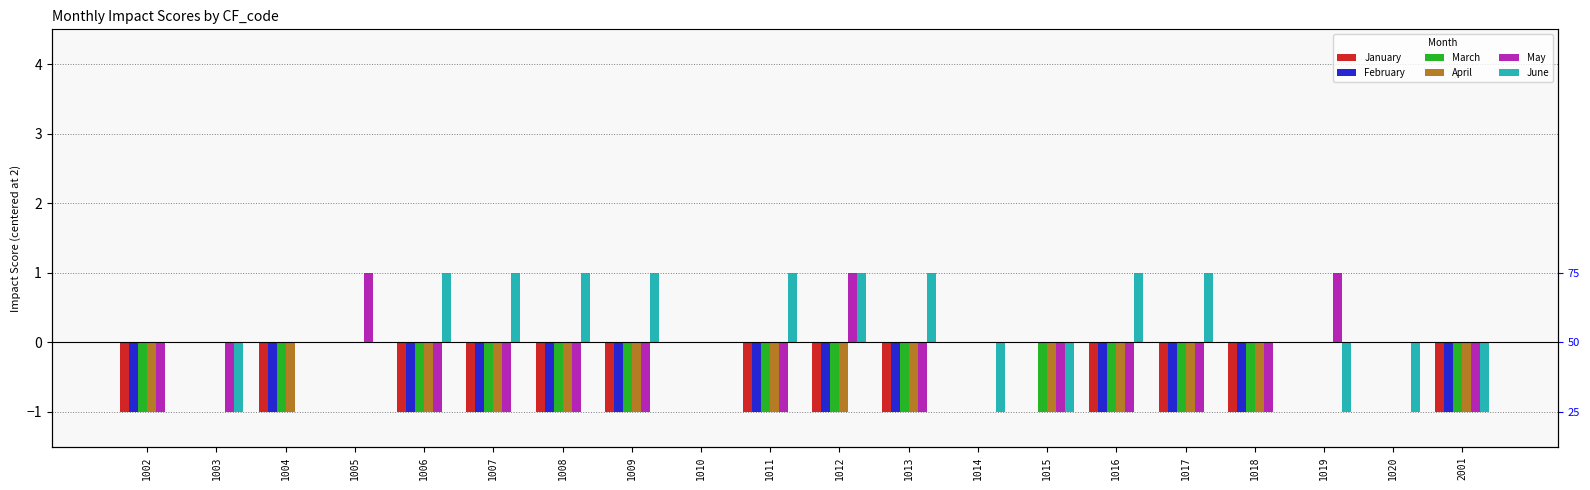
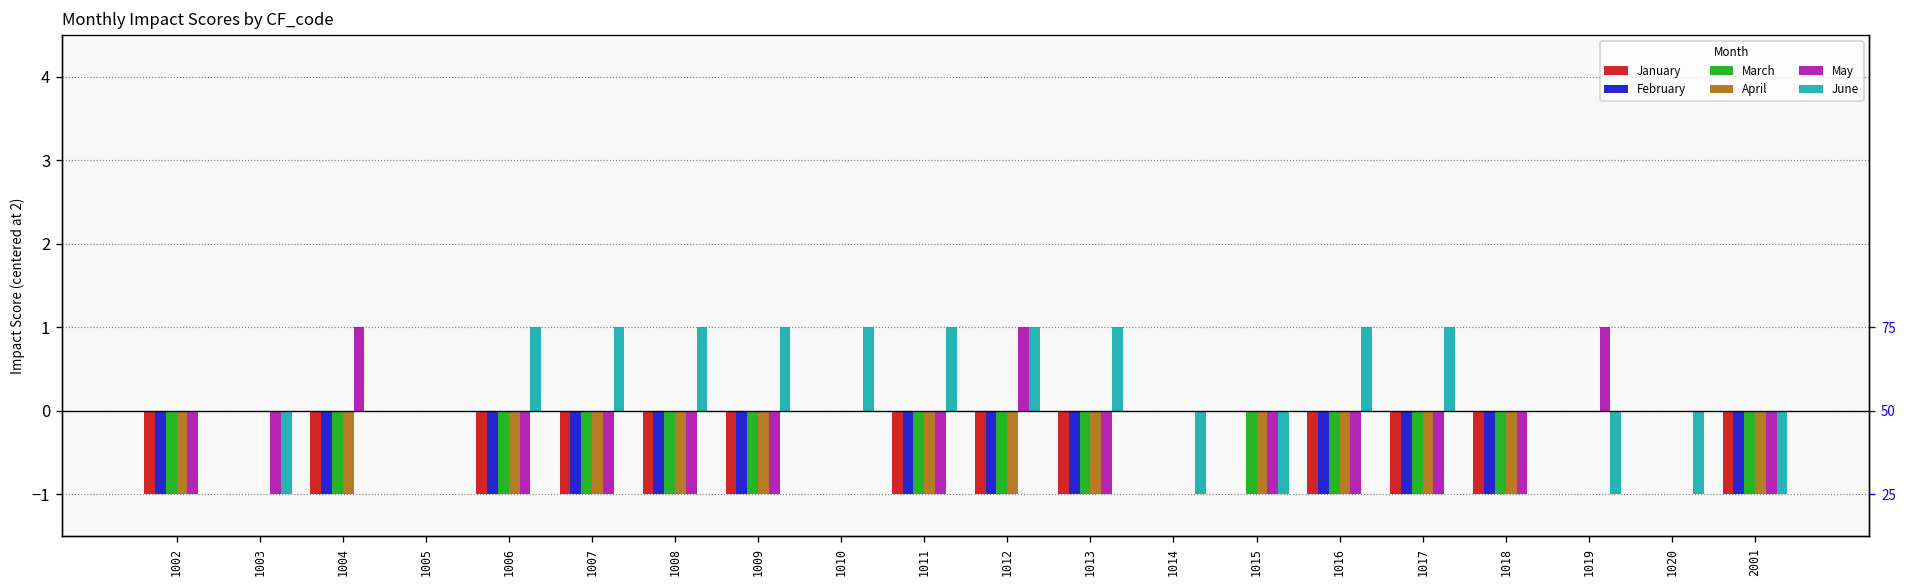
May, 1004: 0.0 -> 1.0
May, 1005: 1.0 -> 0.0
June, 1010: 0.0 -> 1.0
